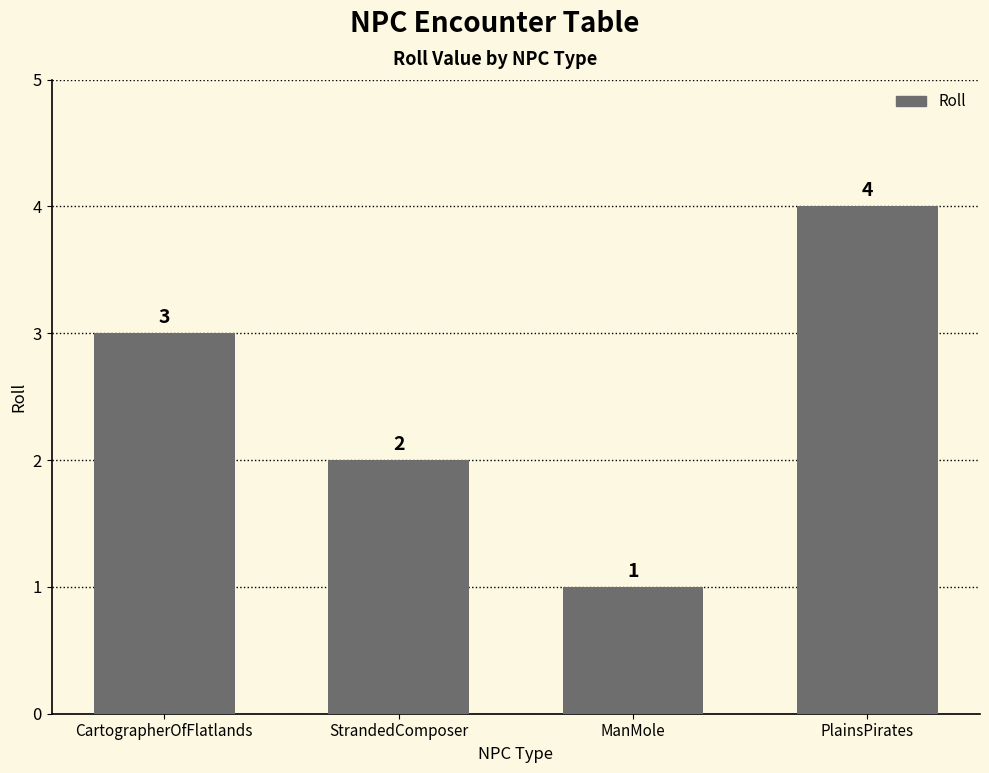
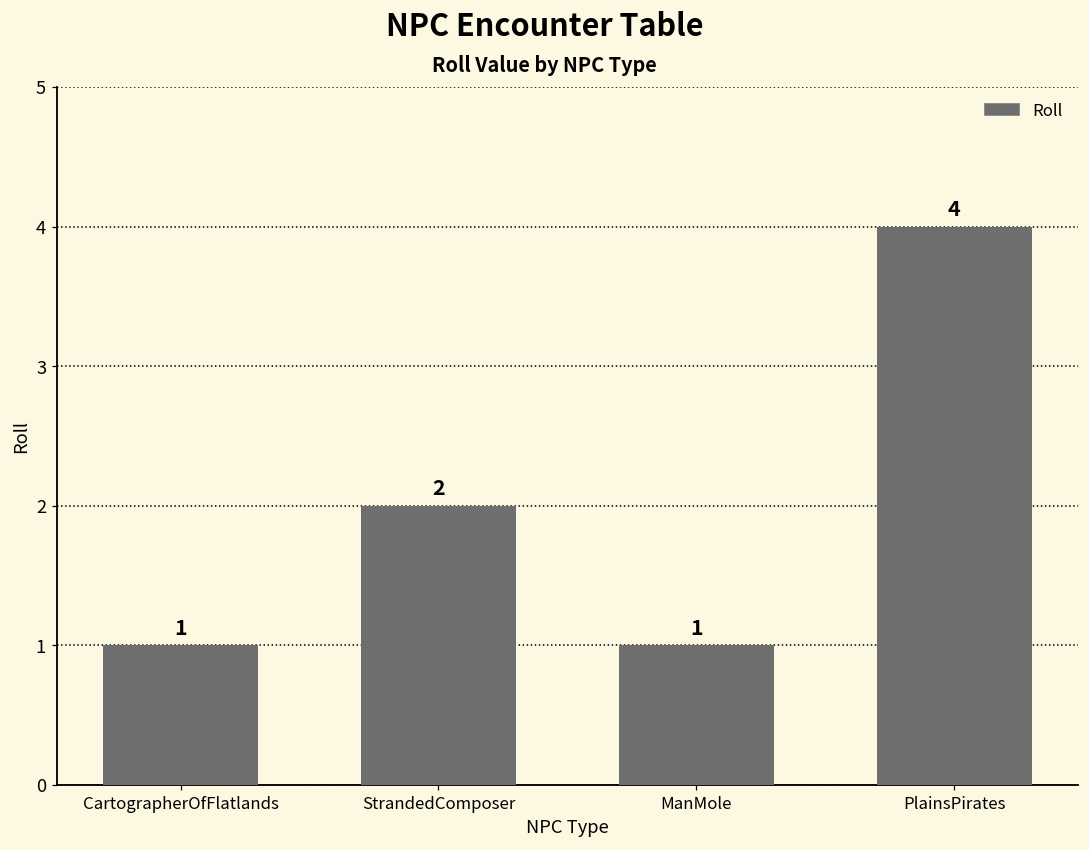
CartographerOfFlatlands: 3 -> 1
